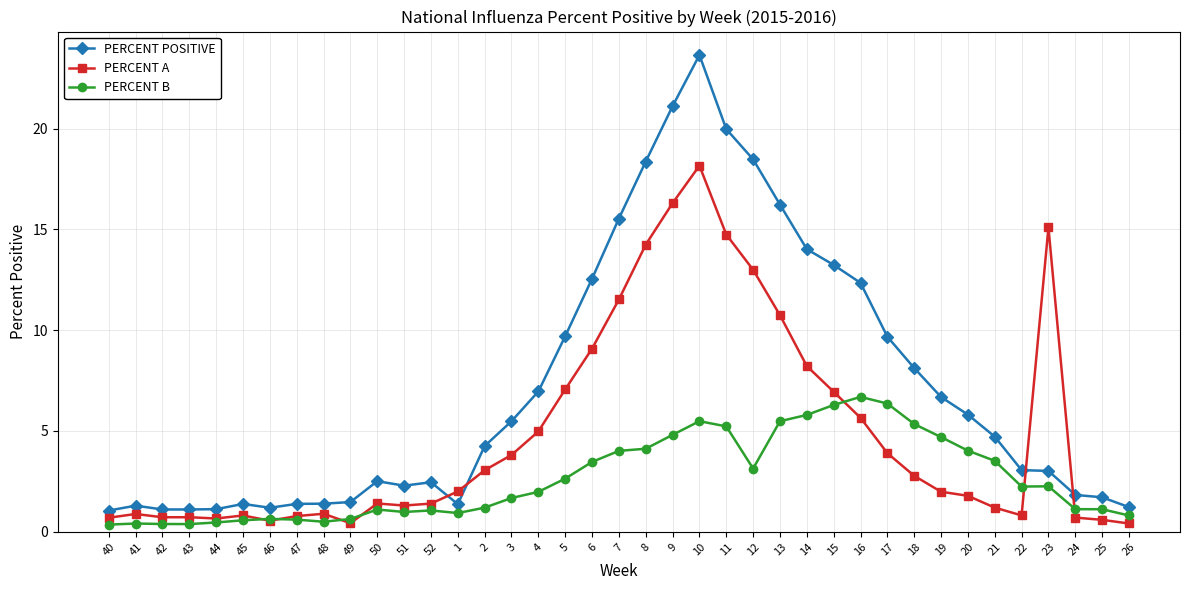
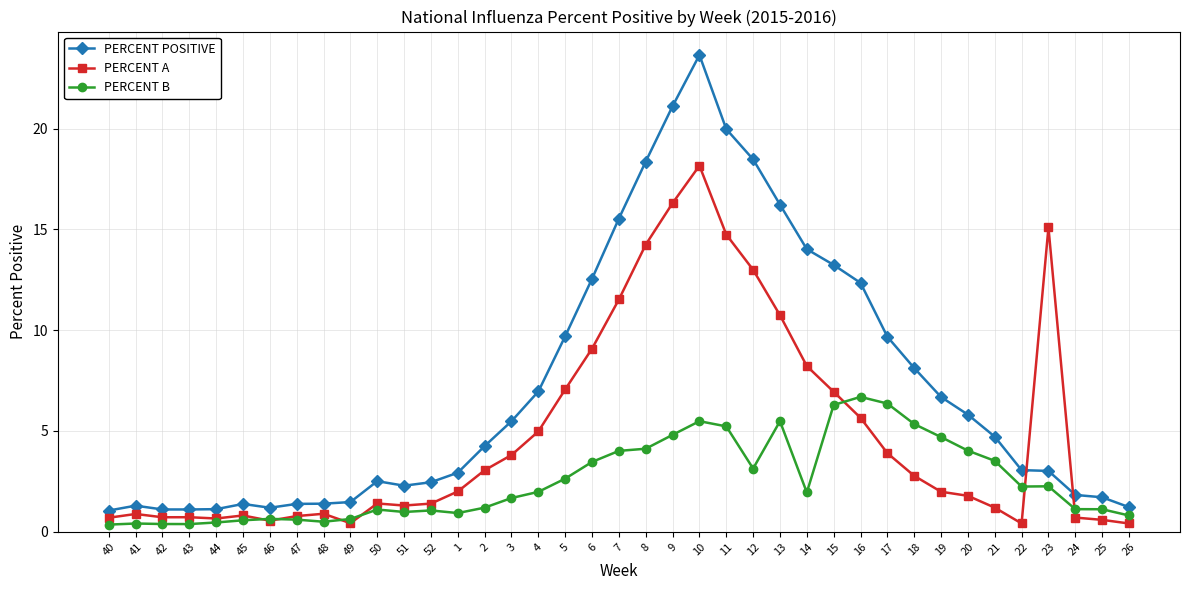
PERCENT POSITIVE, 1: 1.4 -> 2.9
PERCENT B, 14: 5.8 -> 2.0
PERCENT A, 22: 0.8 -> 0.4
